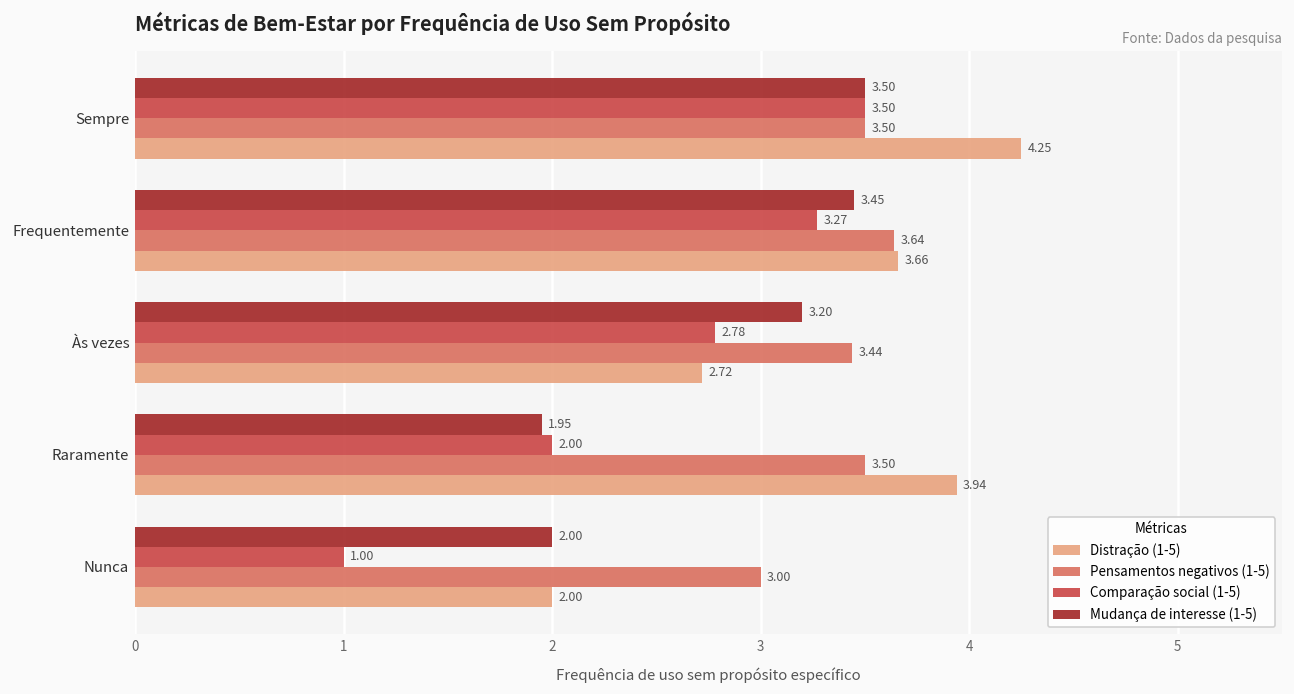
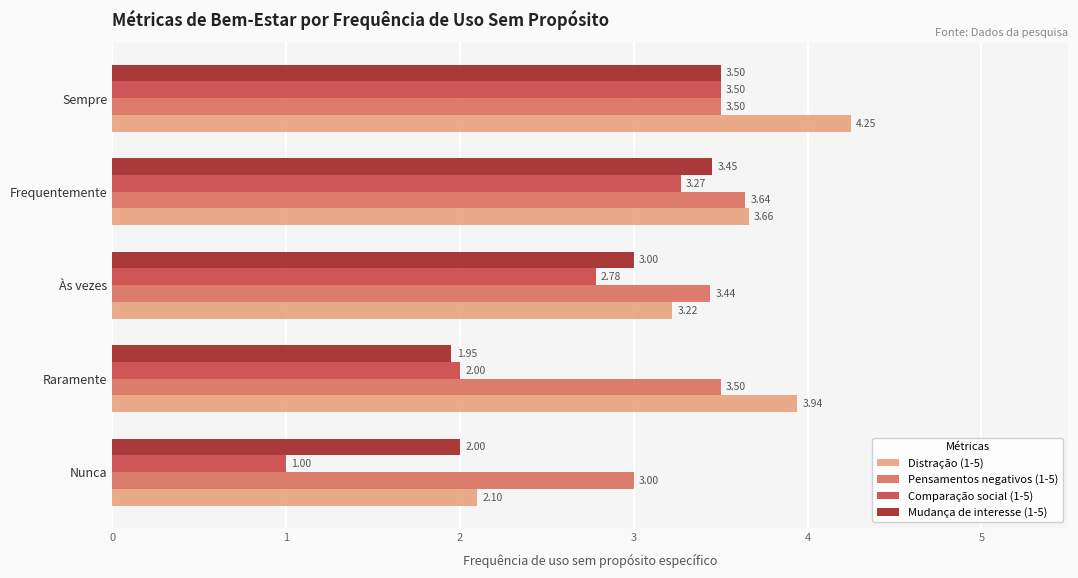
Mudança de interesse (1-5), Às vezes: 3.20 -> 3.00
Distração (1-5), Às vezes: 2.72 -> 3.22
Distração (1-5), Nunca: 2.00 -> 2.10
